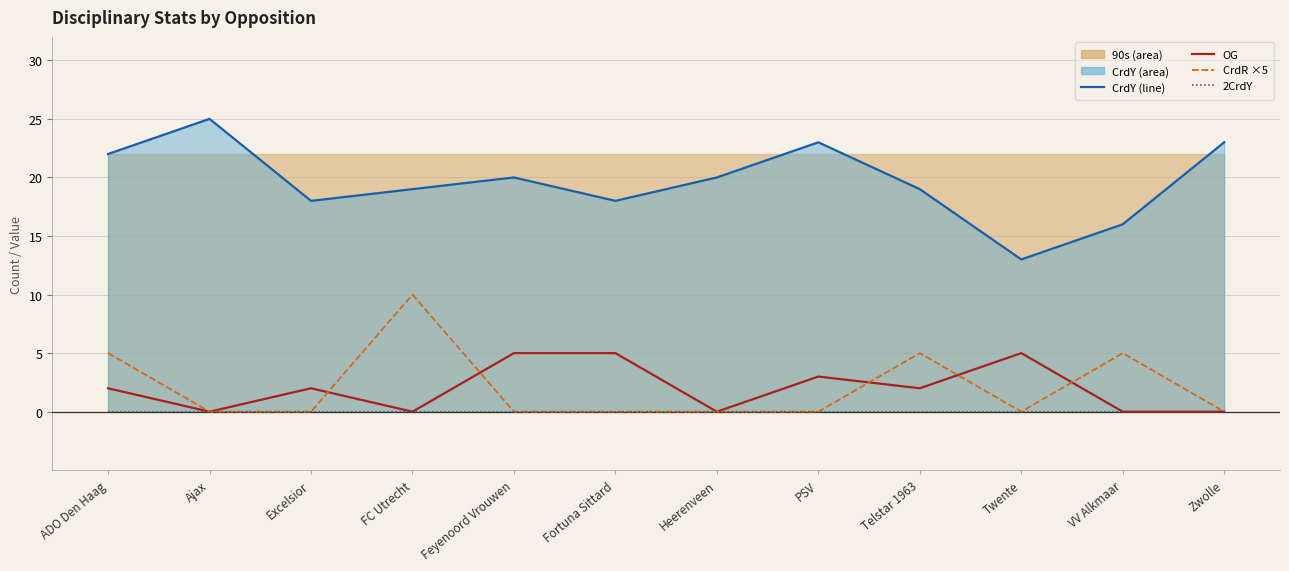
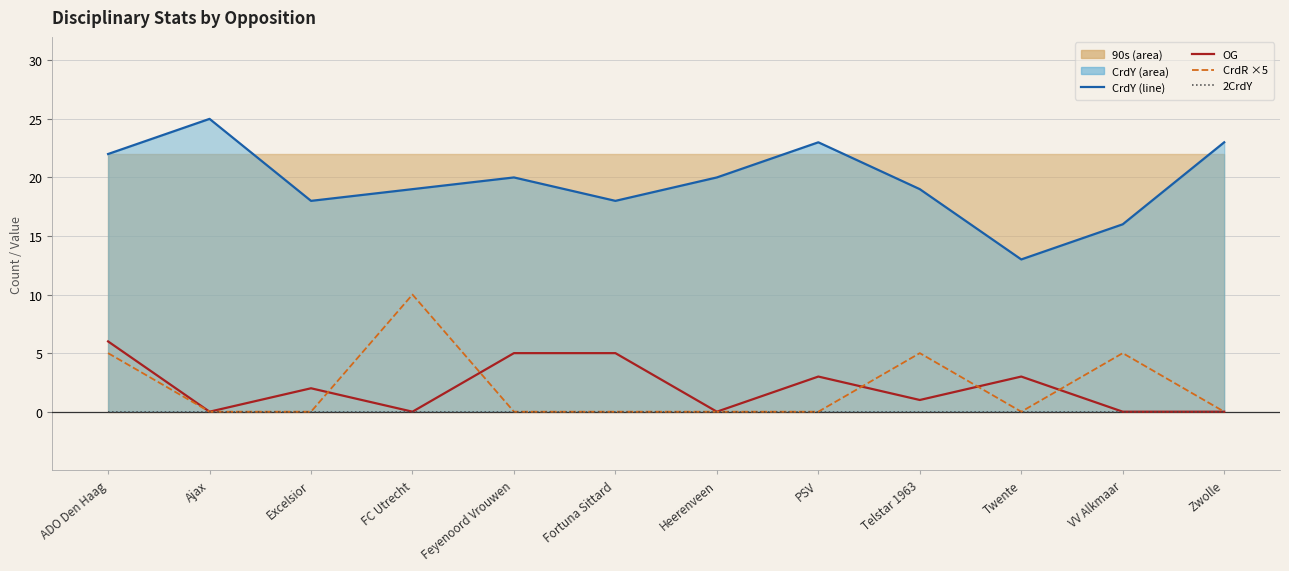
OG, ADO Den Haag: 2 -> 6
OG, Telstar 1963: 2 -> 1
OG, Twente: 5 -> 3
